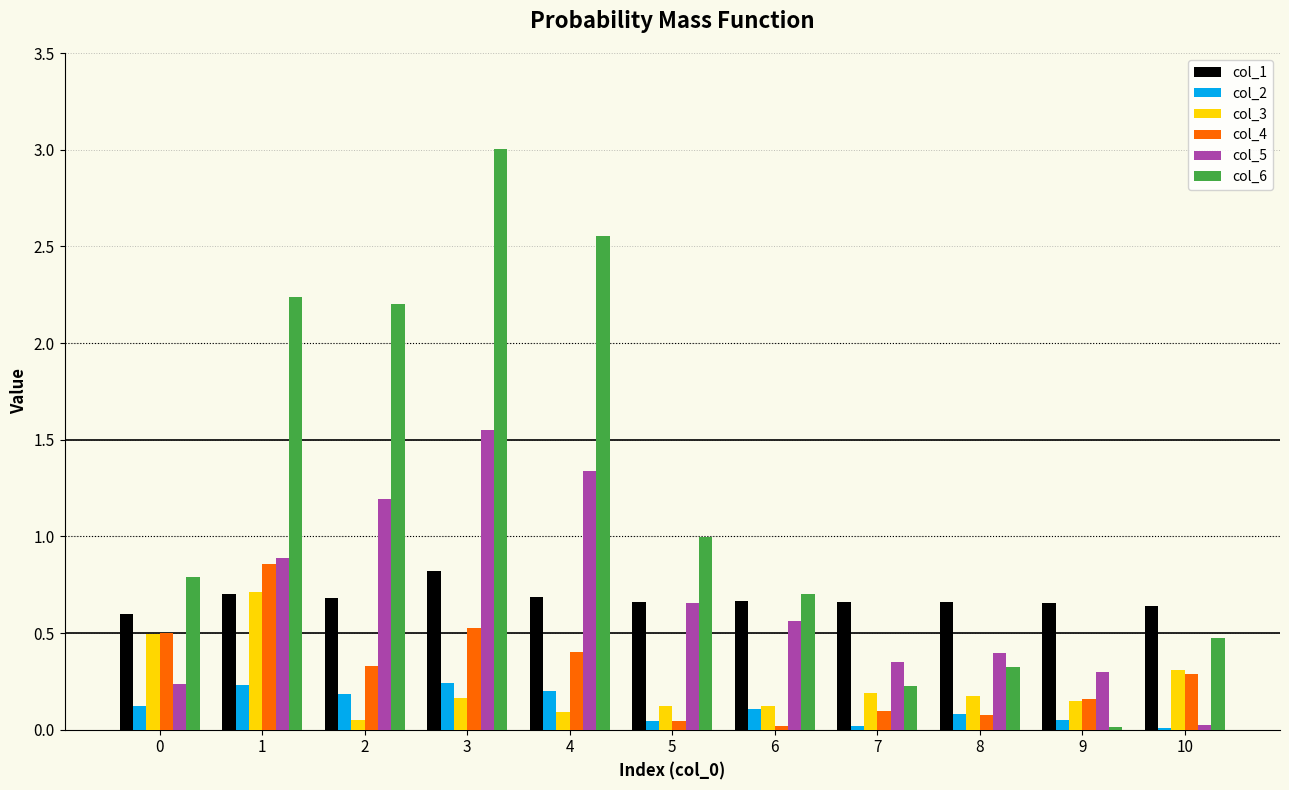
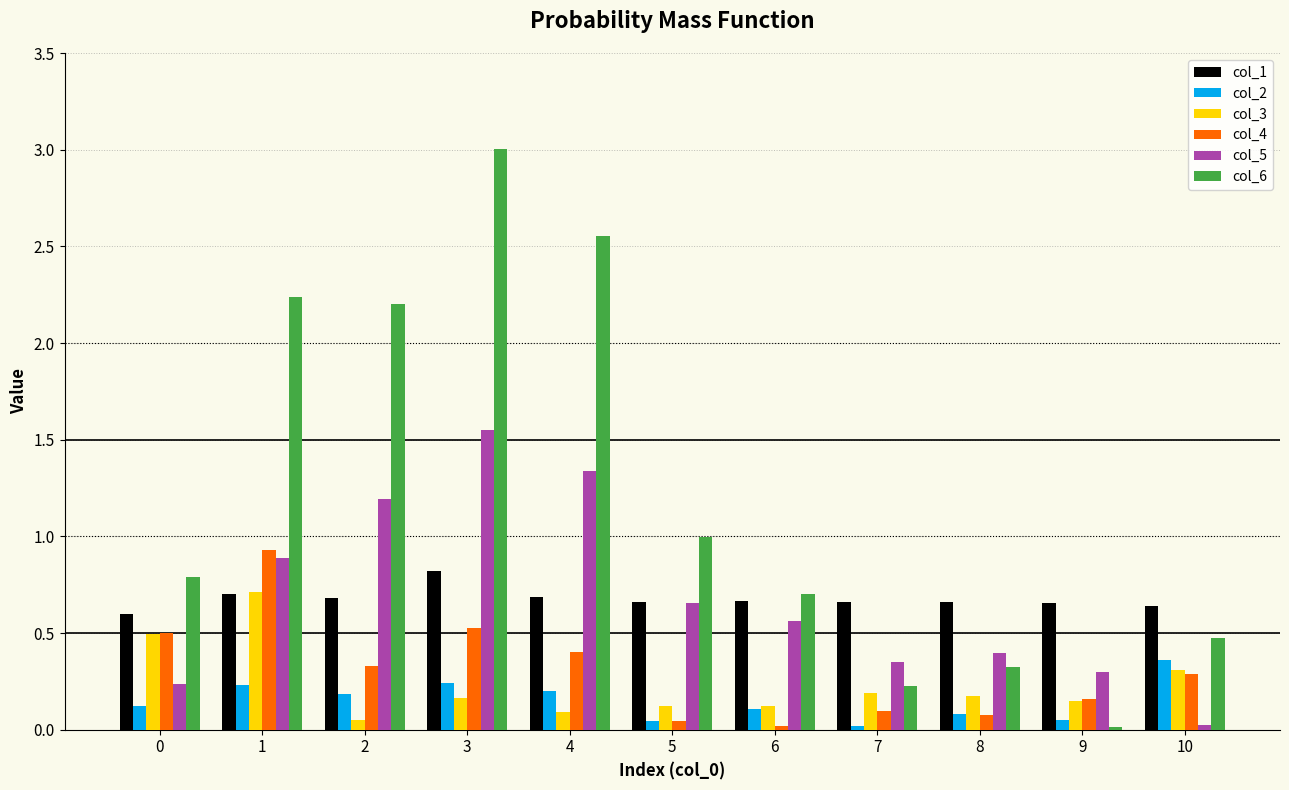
col_4, 1: 0.86 -> 0.93
col_2, 10: 0.01 -> 0.36
